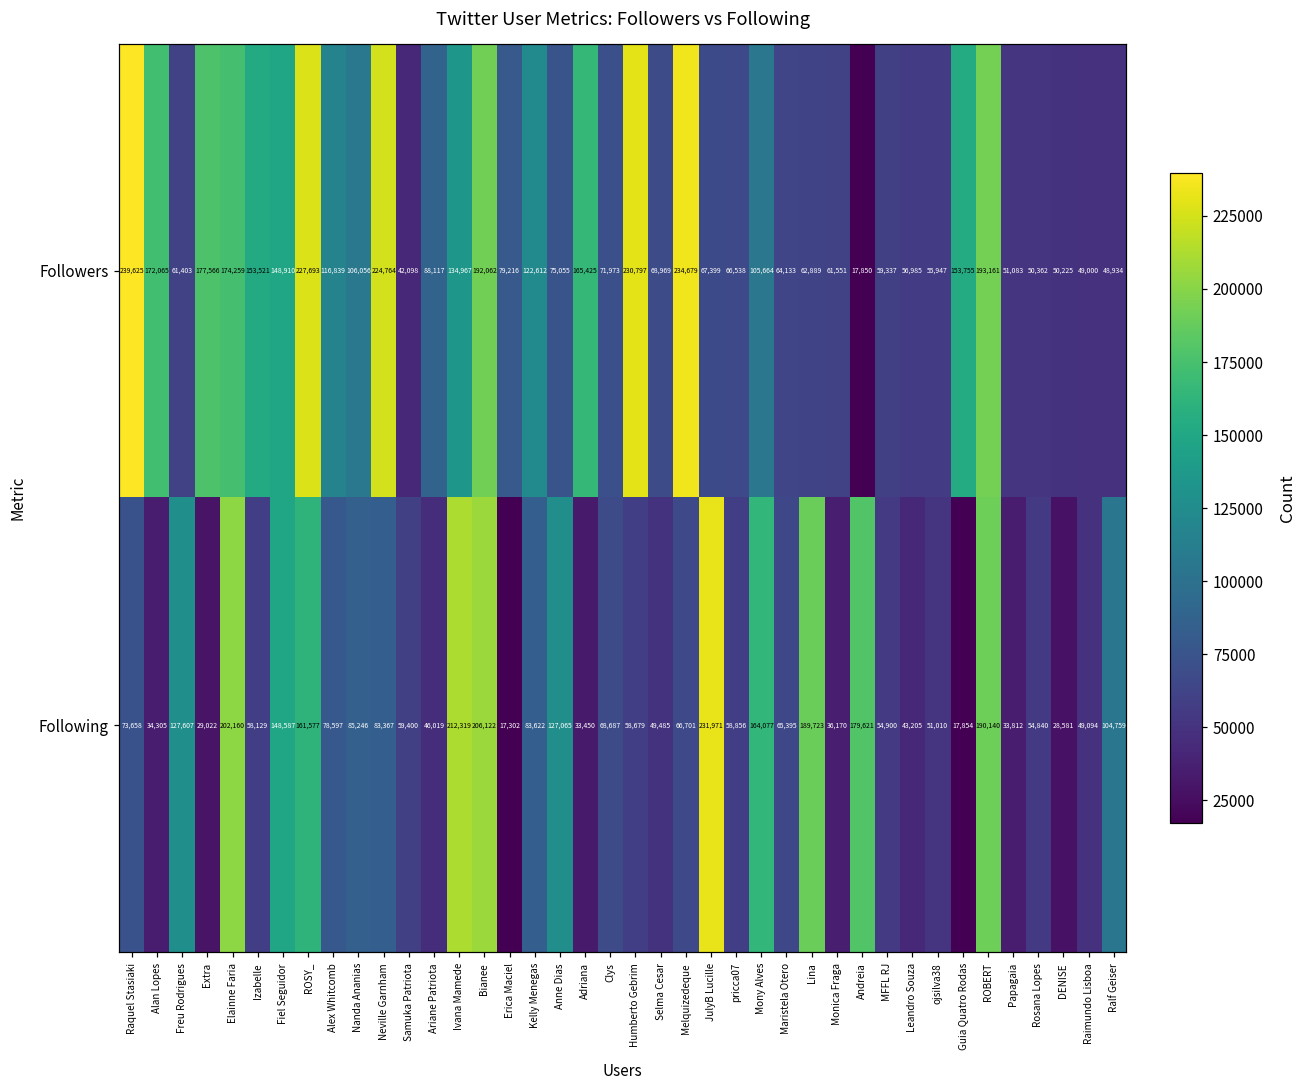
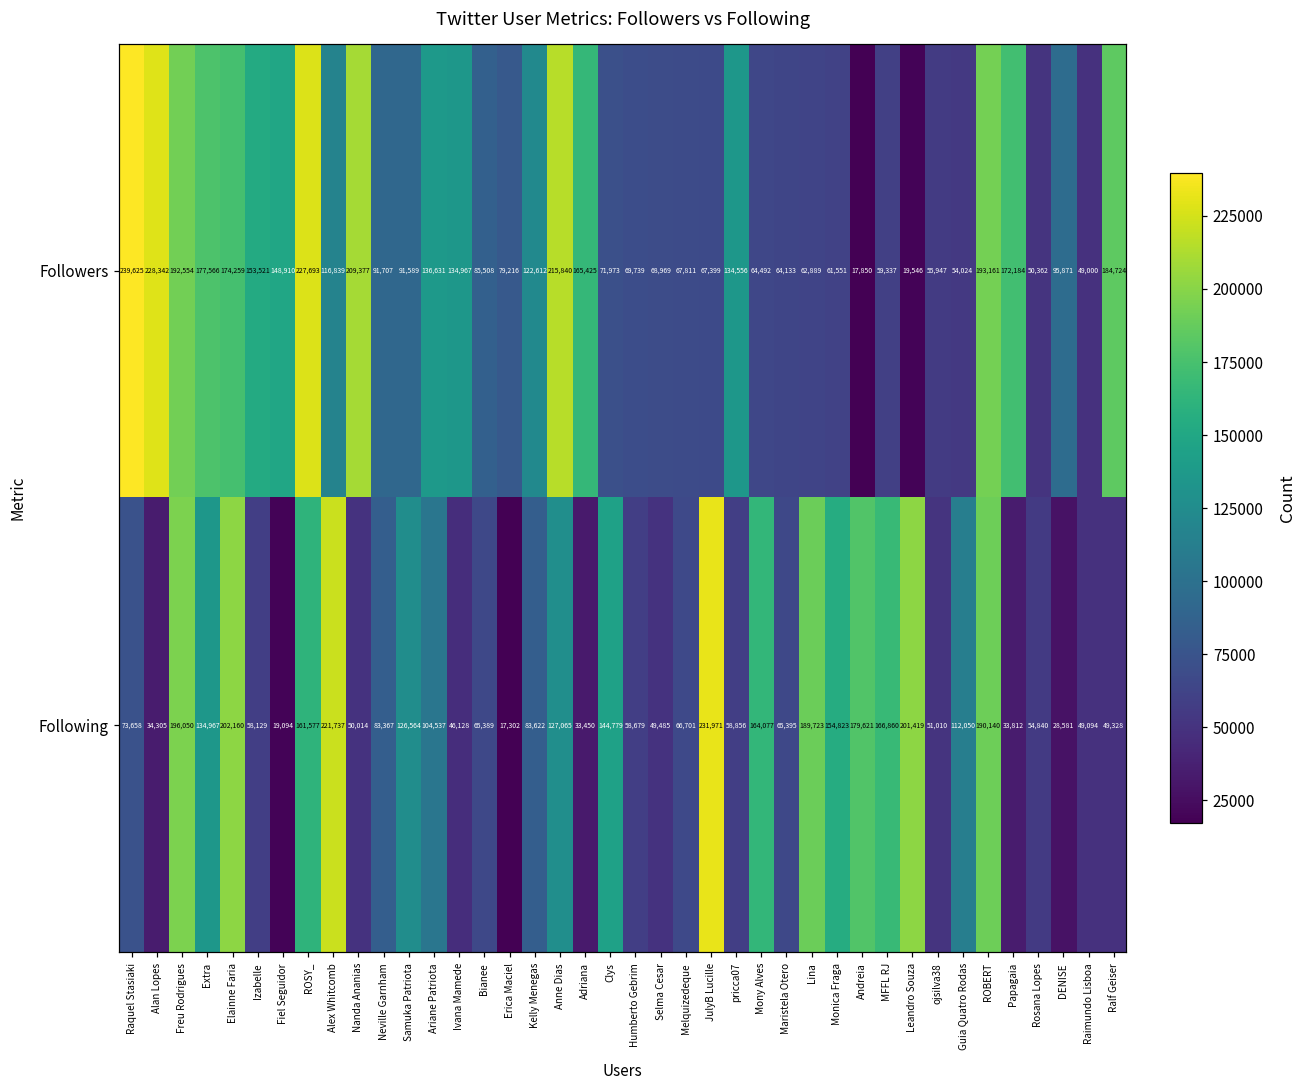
Followers, Alan Lopes: 172,065 -> 228,342
Followers, Freu Rodrigues: 61,403 -> 192,554
Followers, Nanda Ananias: 106,056 -> 209,377
Followers, Neville Garnham: 224,764 -> 91,707
Followers, Samuka Patriota: 42,098 -> 91,589
Followers, Ariane Patriota: 88,117 -> 136,631
Followers, Bianee: 192,062 -> 85,508
Followers, Anne Dias: 75,055 -> 215,840
Followers, Humberto Gebrim: 230,797 -> 69,739
Followers, Melquizedeque: 234,679 -> 67,811
Followers, pricca07: 66,538 -> 134,556
Followers, Mony Alves: 105,664 -> 64,492
Followers, Leandro Souza: 56,985 -> 19,546
Followers, Guia Quatro Rodas: 153,755 -> 54,024
Followers, Papagaia: 51,083 -> 172,184
Followers, DENISE: 50,225 -> 95,871
Followers, Ralf Geiser: 48,934 -> 184,724
Following, Freu Rodrigues: 127,607 -> 196,050
Following, Extra: 29,022 -> 134,967
Following, Fiel Seguidor: 148,587 -> 19,094
Following, Alex Whitcomb: 78,597 -> 221,737
Following, Nanda Ananias: 85,246 -> 50,014
Following, Samuka Patriota: 59,400 -> 126,564
Following, Ariane Patriota: 46,019 -> 104,537
Following, Ivana Mamede: 212,319 -> 46,128
Following, Bianee: 206,122 -> 65,389
Following, Clys: 68,687 -> 144,779
Following, Monica Fraga: 36,170 -> 154,823
Following, MFFL RJ: 54,900 -> 166,860
Following, Leandro Souza: 43,205 -> 201,419
Following, Guia Quatro Rodas: 17,854 -> 112,050
Following, Ralf Geiser: 104,759 -> 49,328
